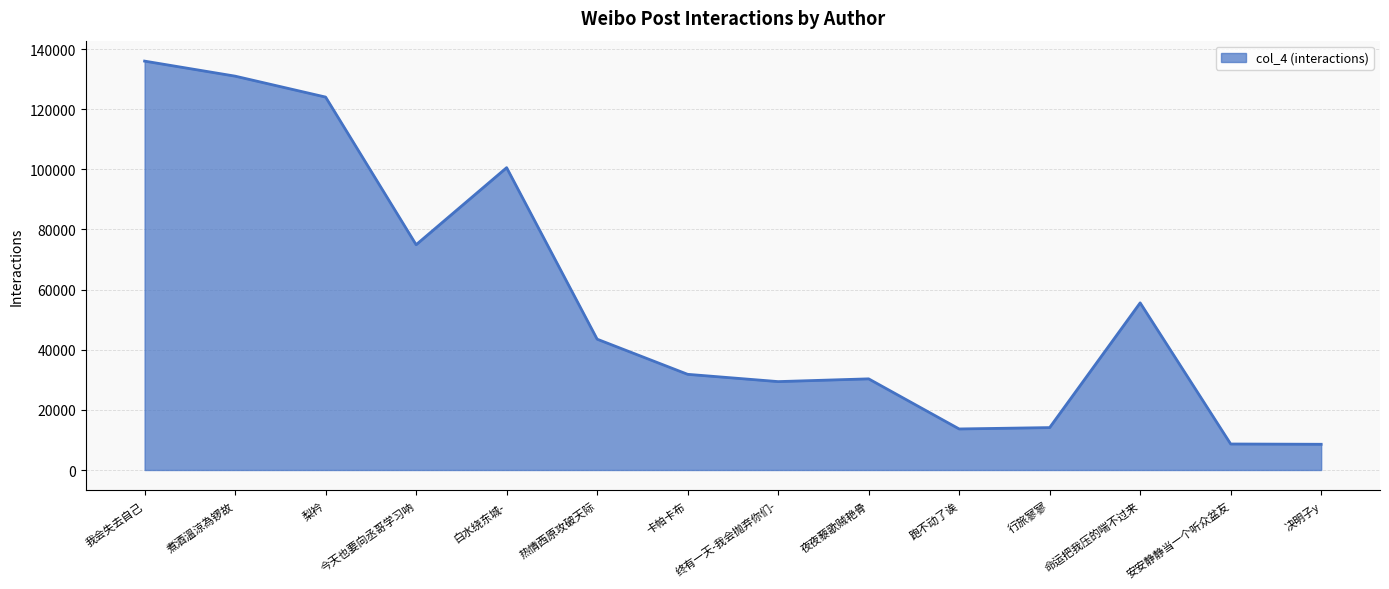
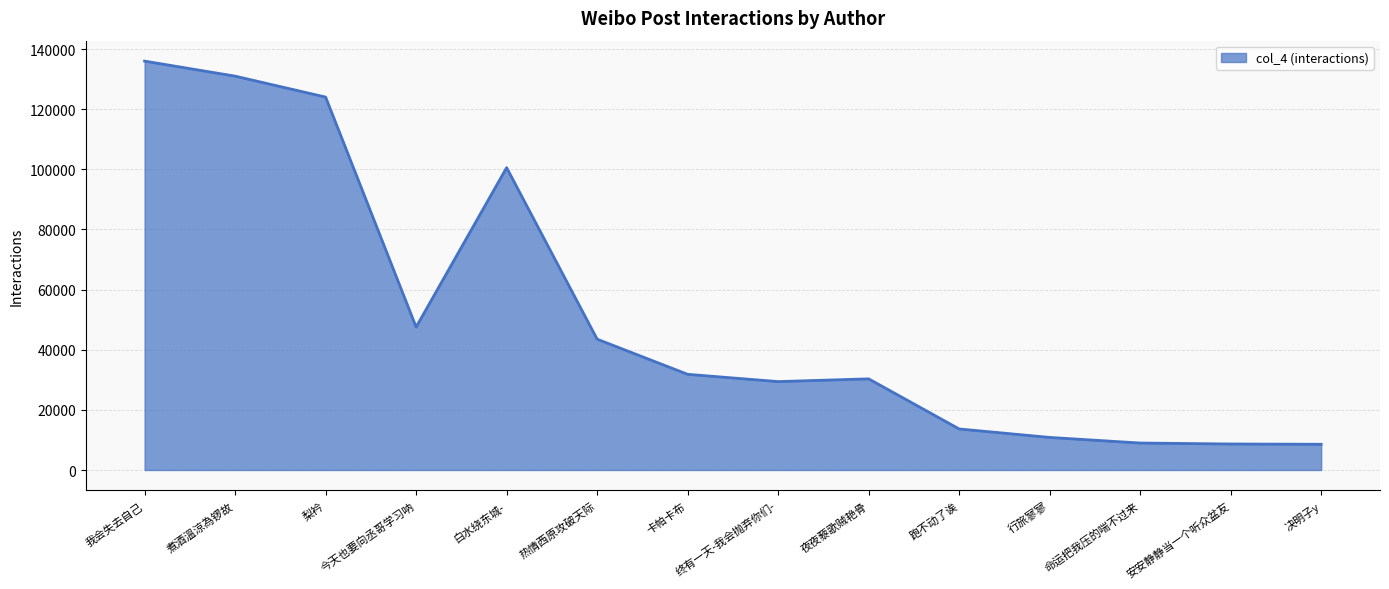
今天也要向丞哥学习呐: 75000 -> 48000
行旅寥寥: 14000 -> 11000
命运把我压的喘不过来: 56000 -> 9000
